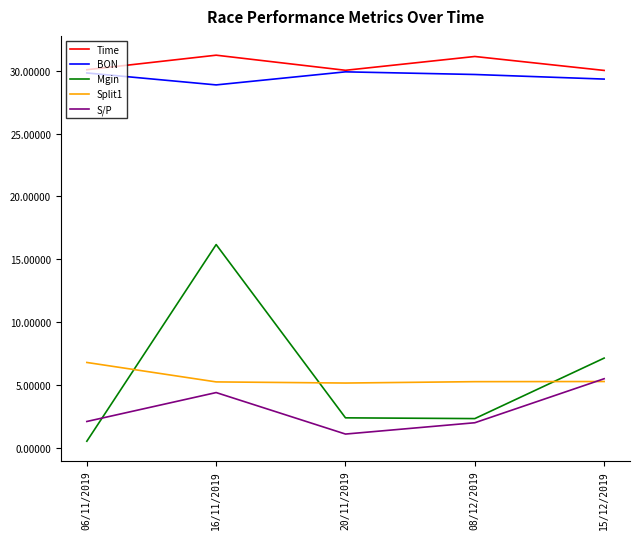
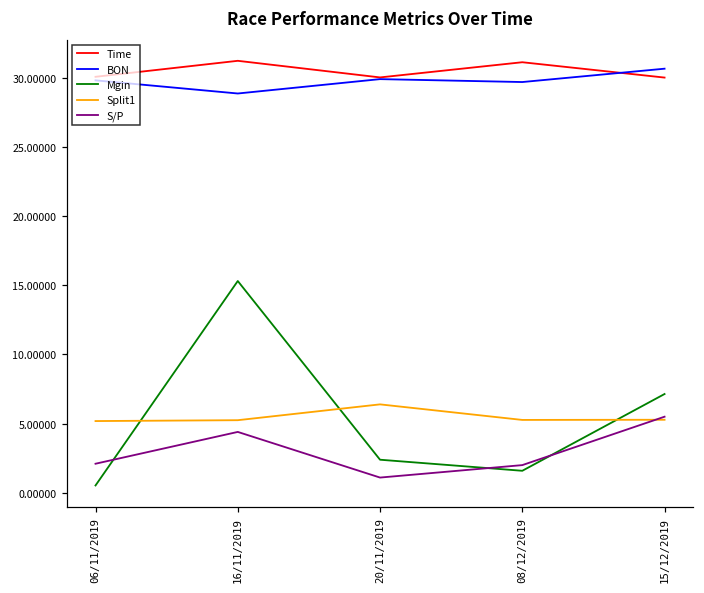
Split1, 06/11/2019: 6.8 -> 5.2
Mgin, 16/11/2019: 16.2 -> 15.3
Split1, 20/11/2019: 5.2 -> 6.4
Mgin, 08/12/2019: 2.3 -> 1.6
BON, 15/12/2019: 29.3 -> 30.7
